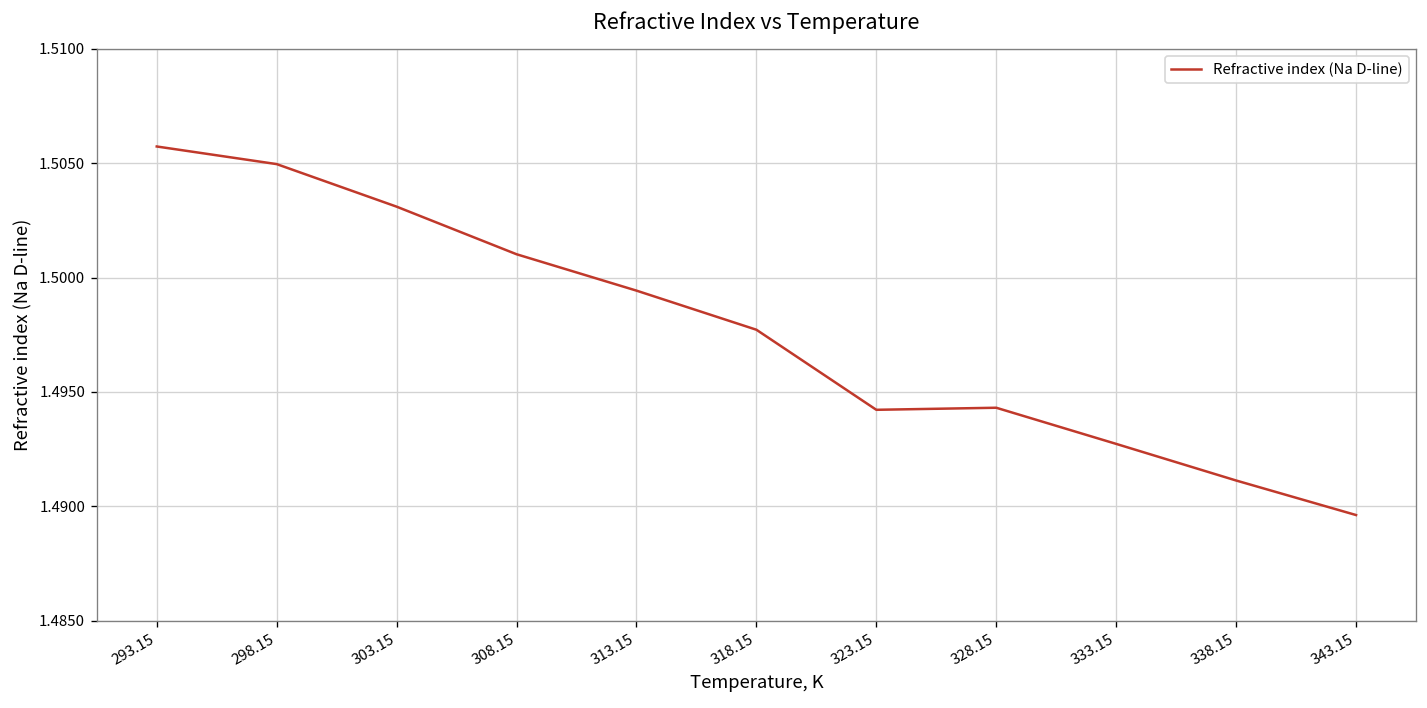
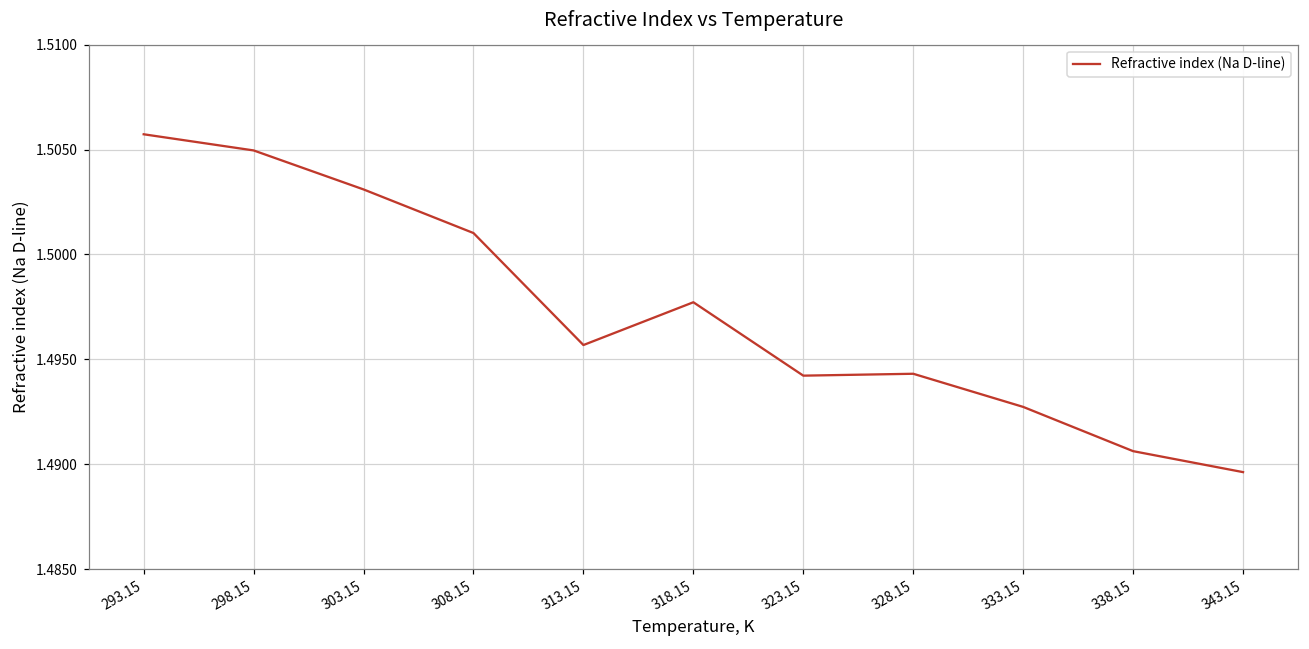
313.15: 1.4994 -> 1.4957
338.15: 1.4911 -> 1.4906
